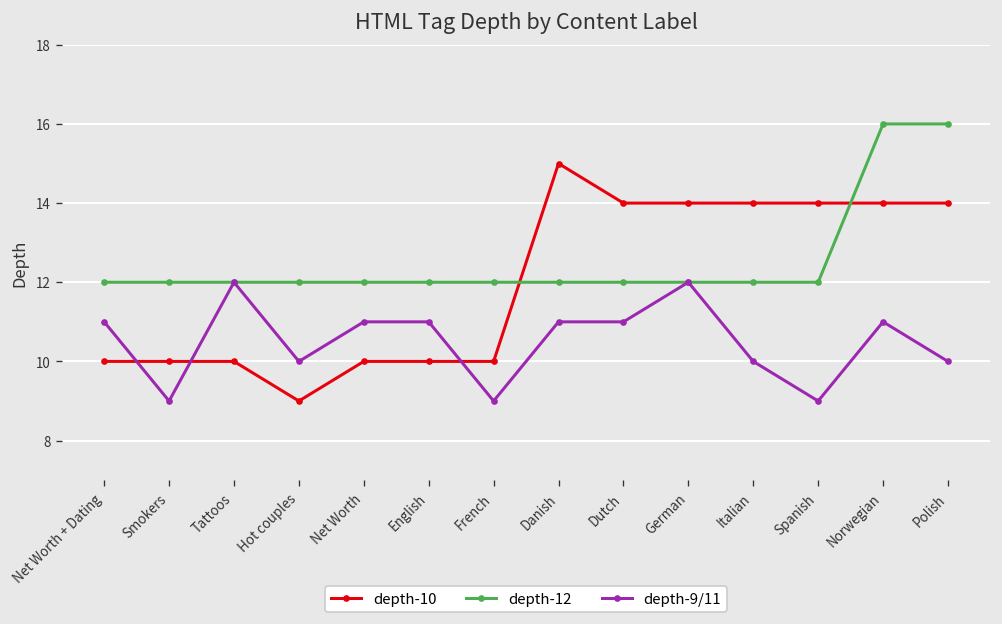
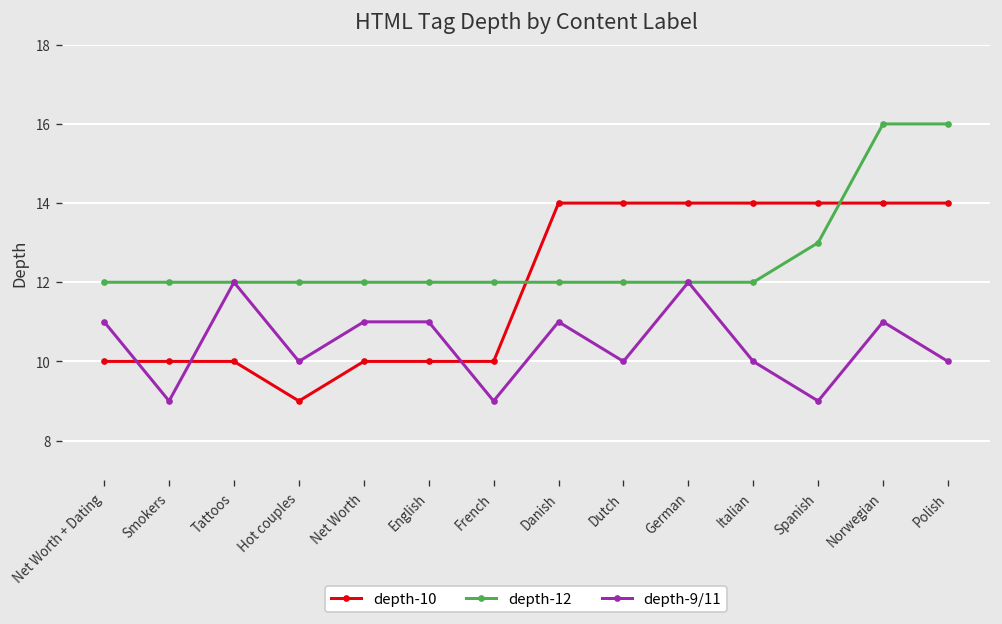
depth-10, Danish: 15 -> 14
depth-9/11, Dutch: 11 -> 10
depth-12, Spanish: 12 -> 13
